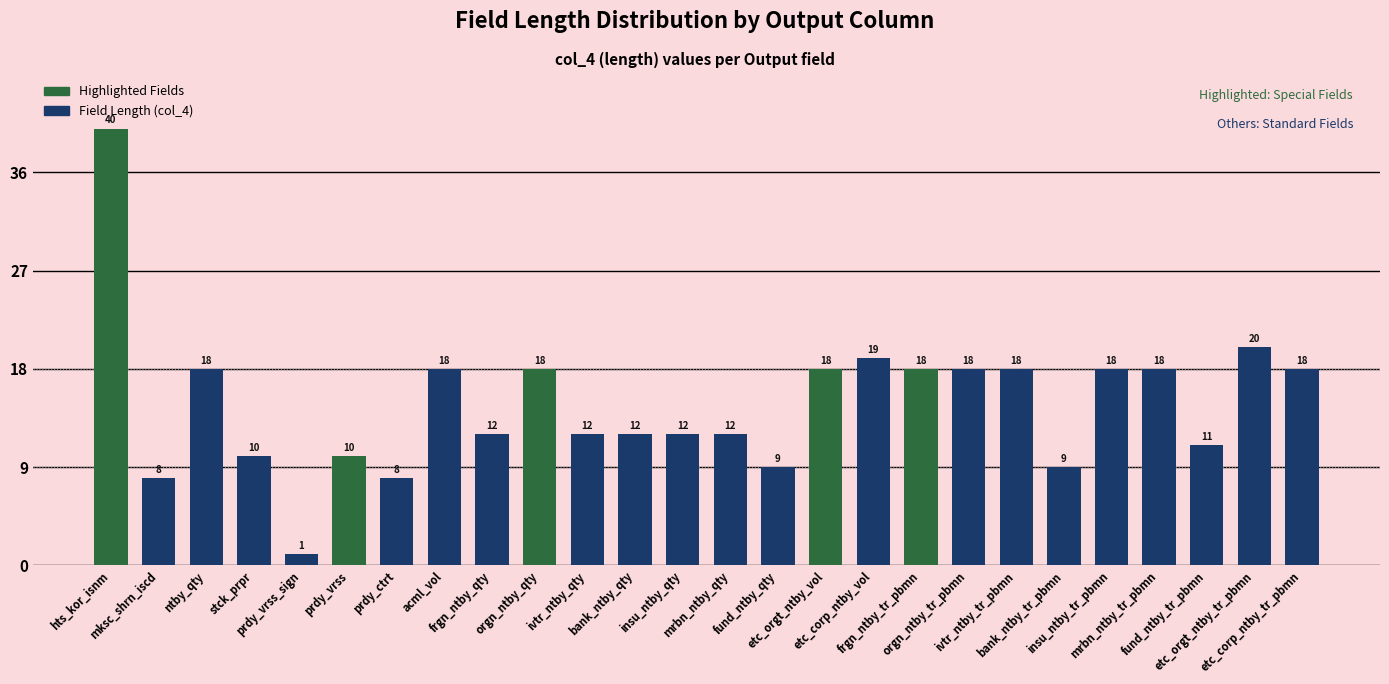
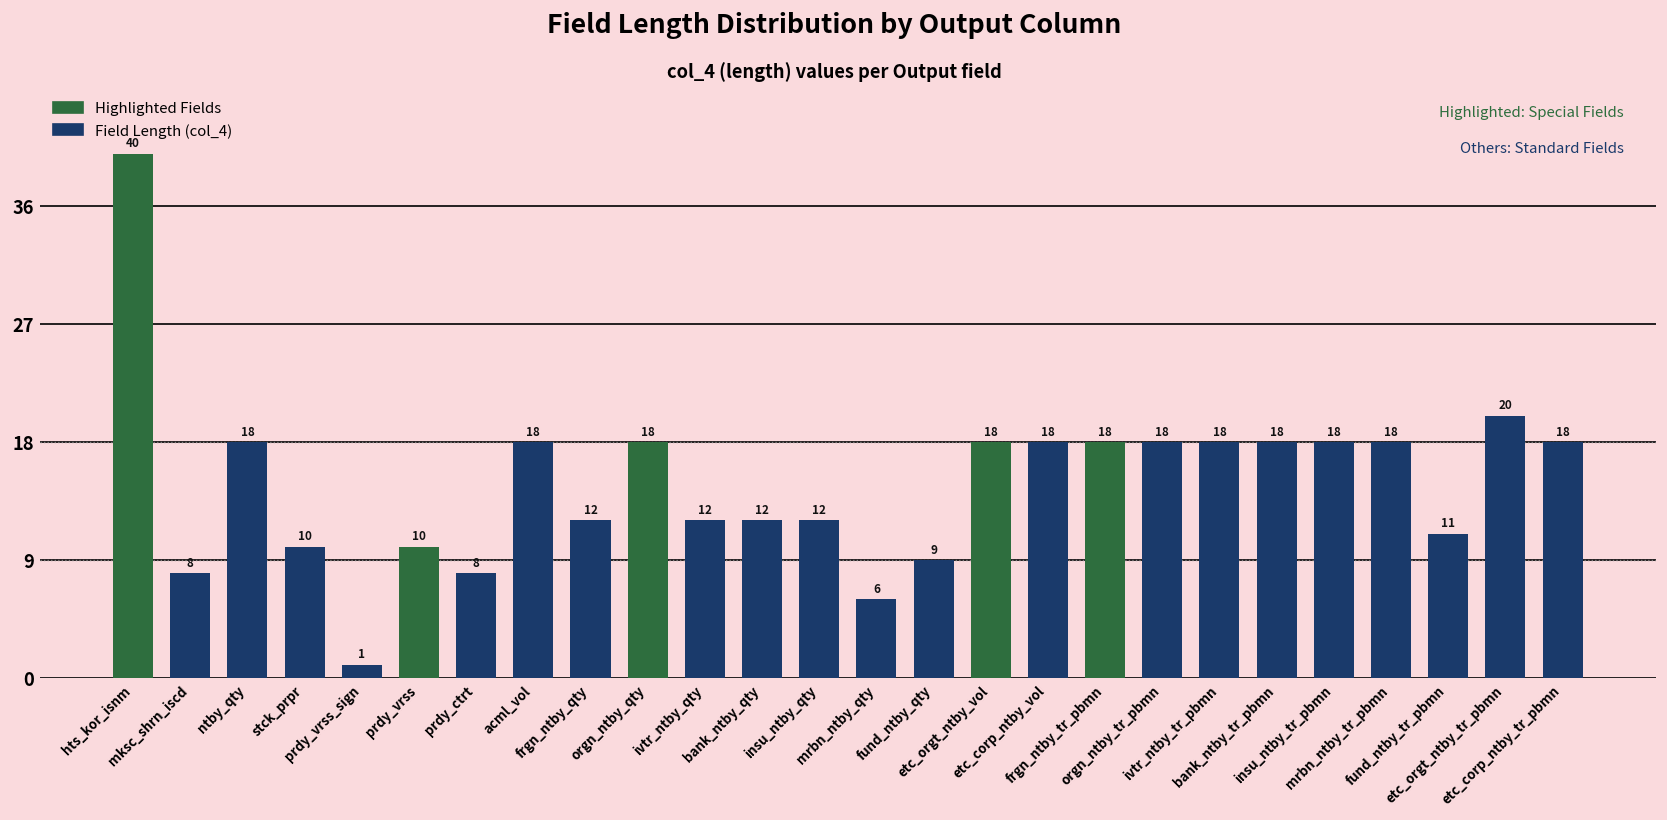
mrbn_ntby_qty: 12 -> 6
etc_corp_ntby_vol: 19 -> 18
bank_ntby_tr_pbmn: 9 -> 18
